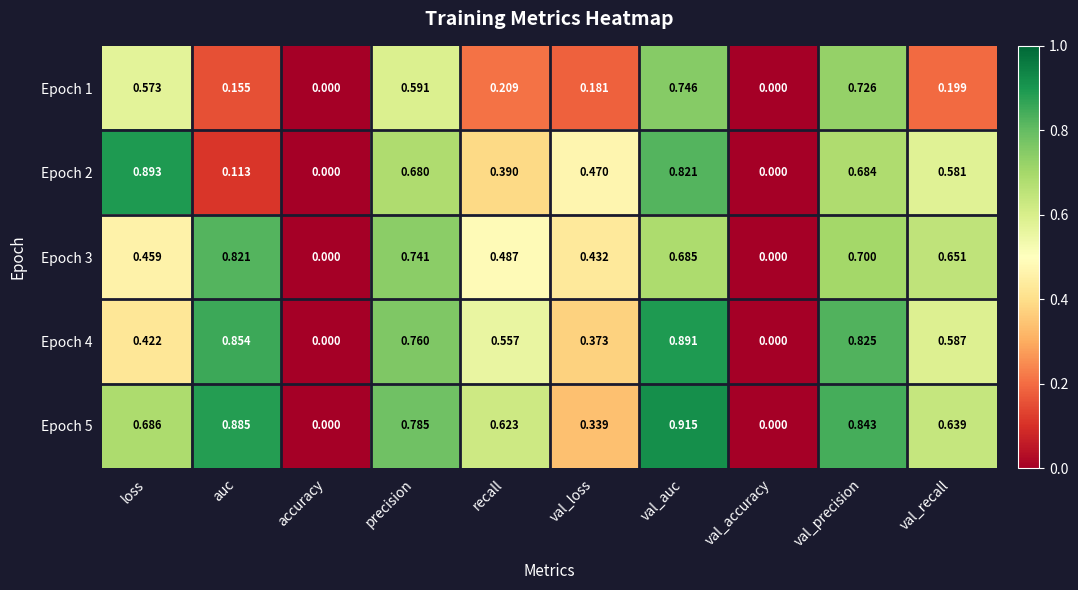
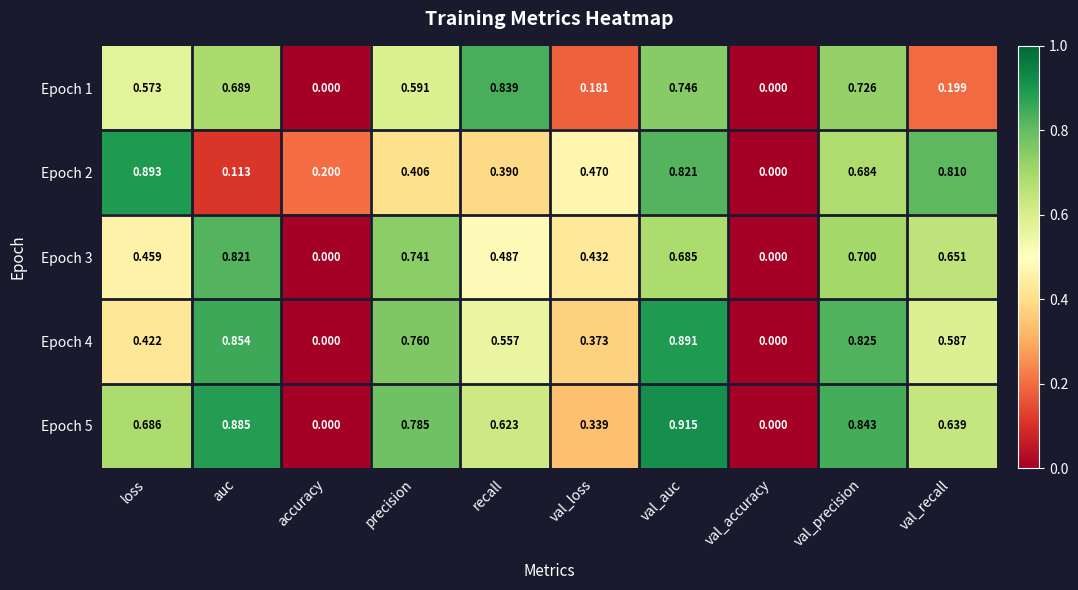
Epoch 1, auc: 0.155 -> 0.689
Epoch 1, recall: 0.209 -> 0.839
Epoch 2, accuracy: 0.000 -> 0.200
Epoch 2, precision: 0.680 -> 0.406
Epoch 2, val_recall: 0.581 -> 0.810
